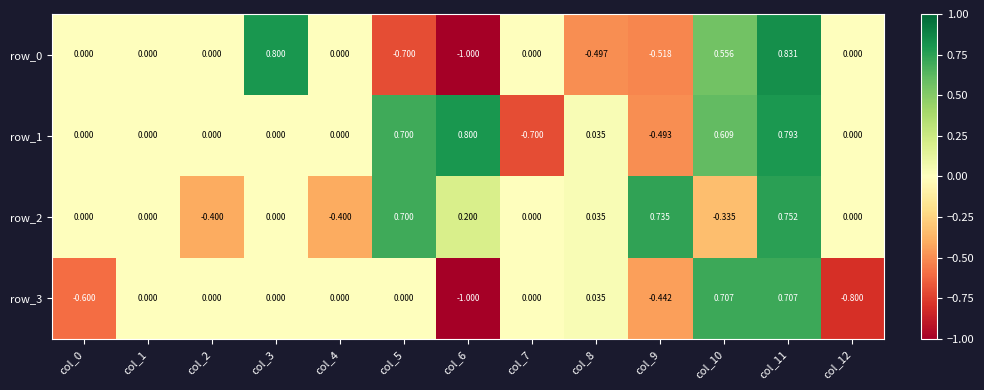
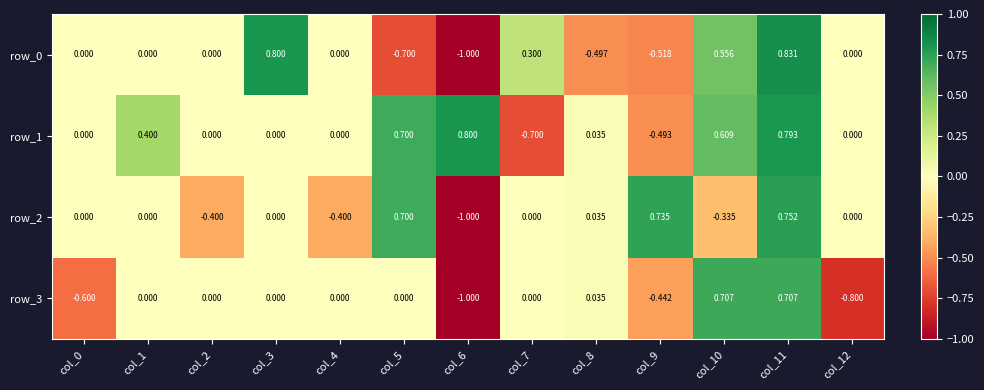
row_0, col_7: 0.000 -> 0.300
row_1, col_1: 0.000 -> 0.400
row_2, col_6: 0.200 -> -1.000
